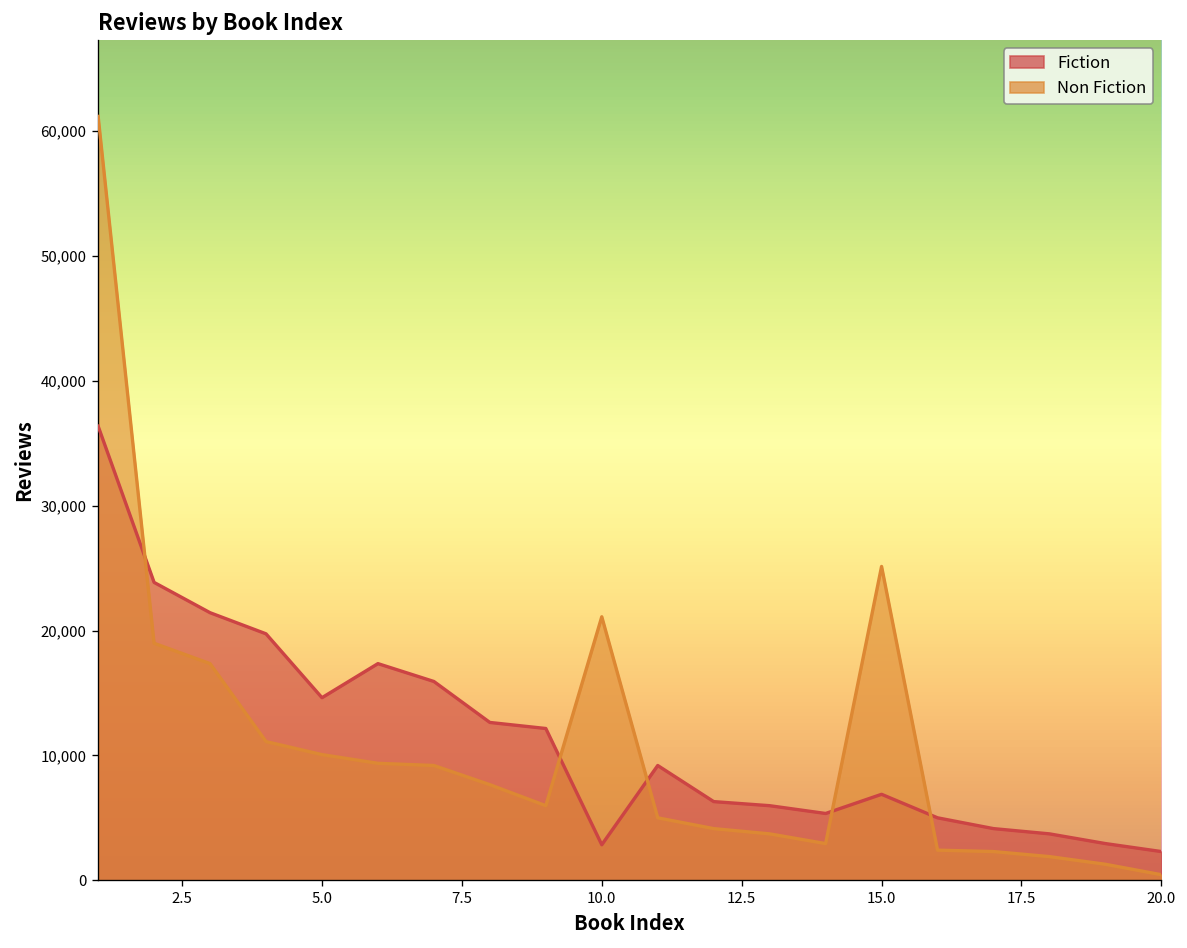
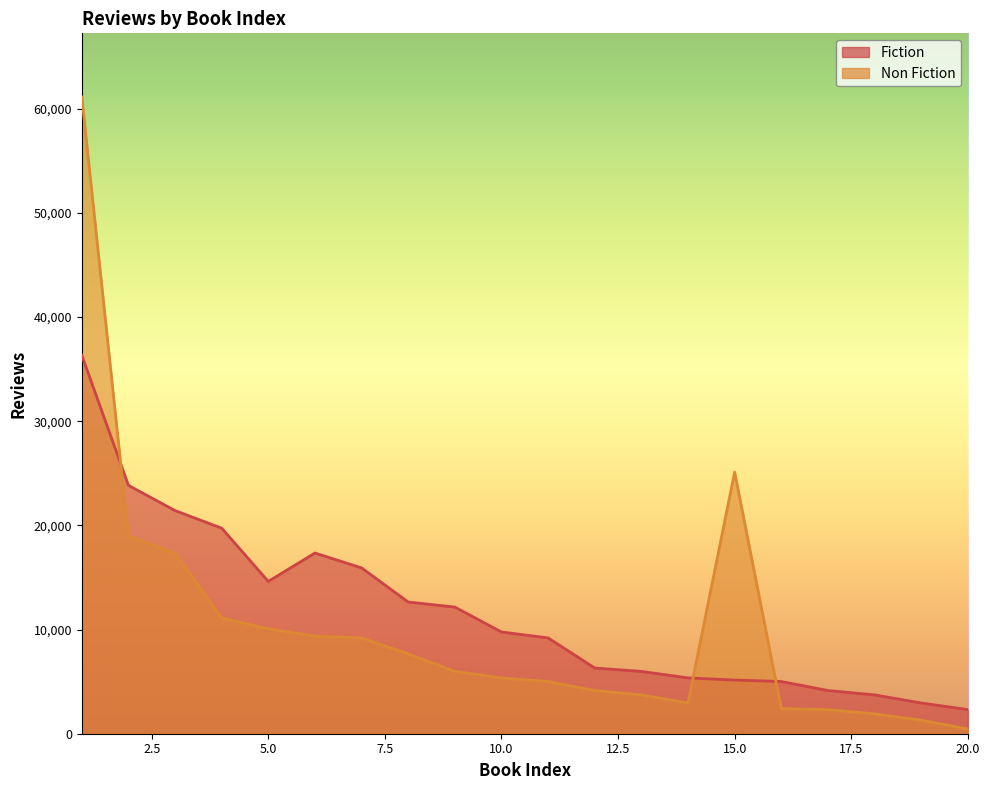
Fiction, 10.0: 2,900 -> 9,800
Non Fiction, 10.0: 21,100 -> 5,400
Fiction, 15.0: 6,900 -> 5,200
